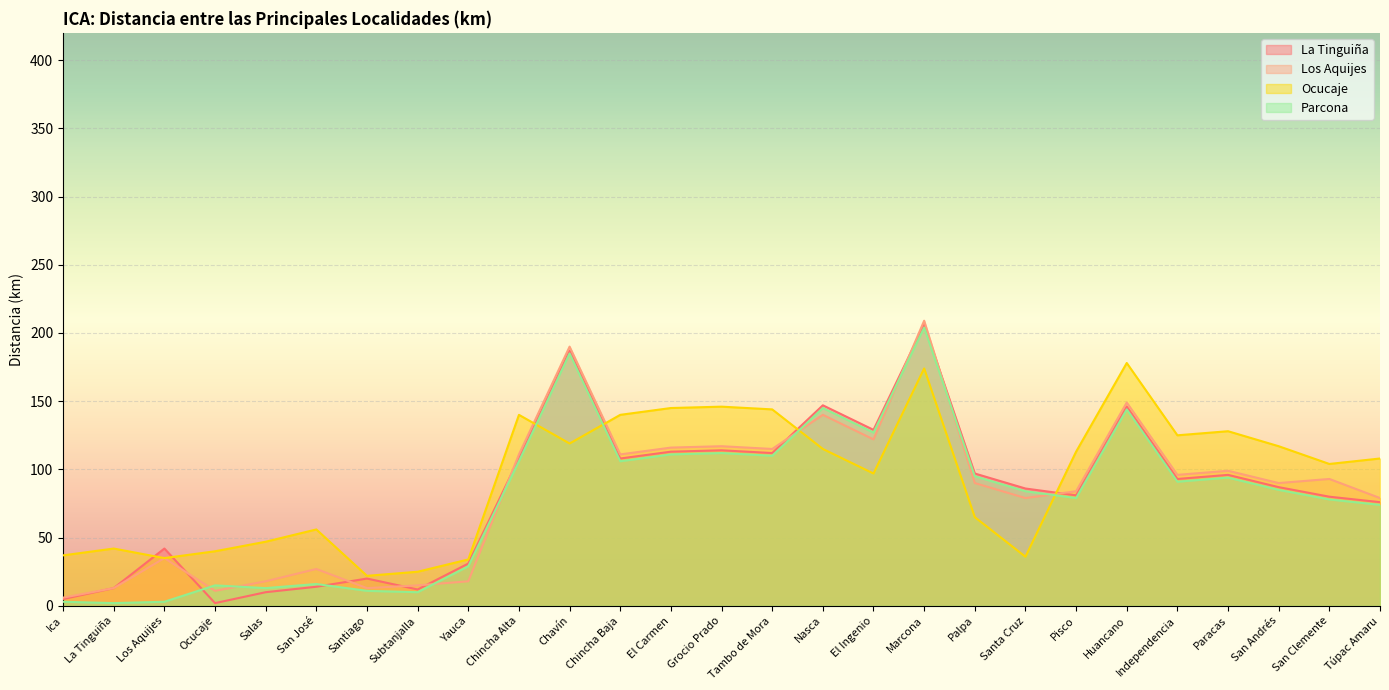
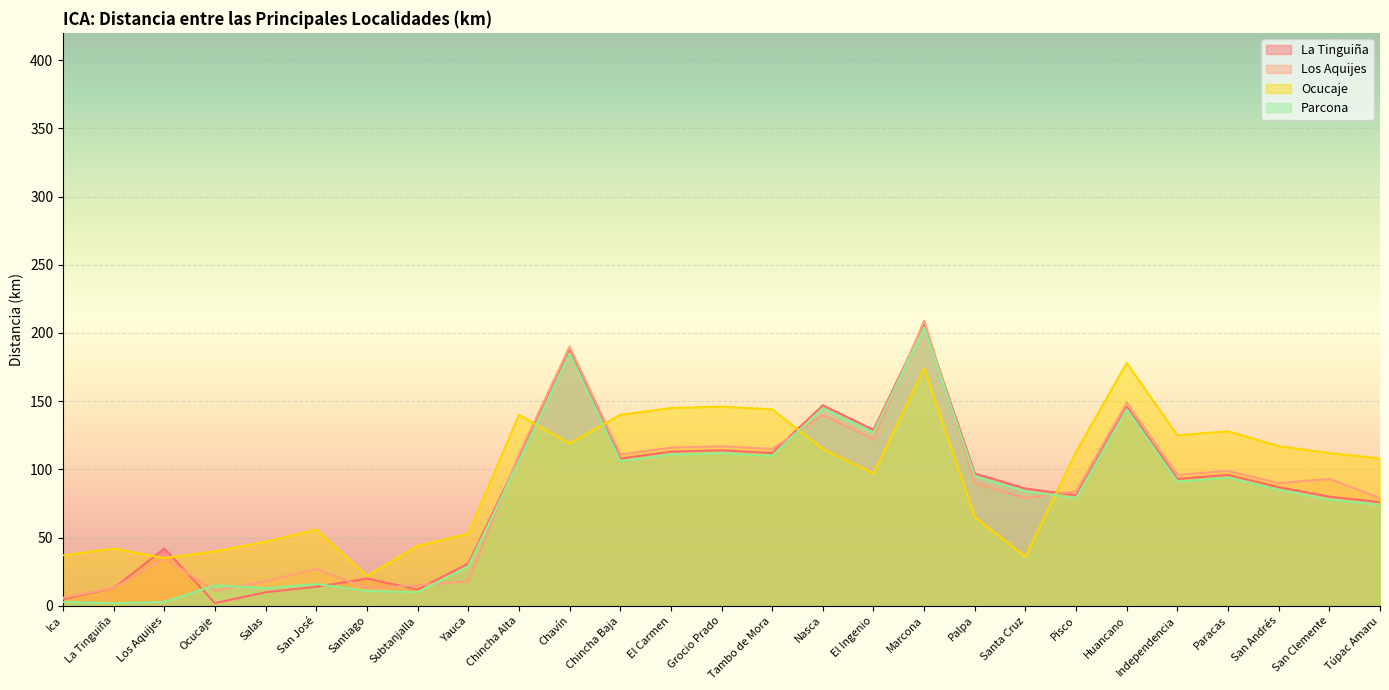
Ocucaje, Subtanjalla: 25 -> 44
Ocucaje, Yauca: 34 -> 53
Ocucaje, San Clemente: 104 -> 112
